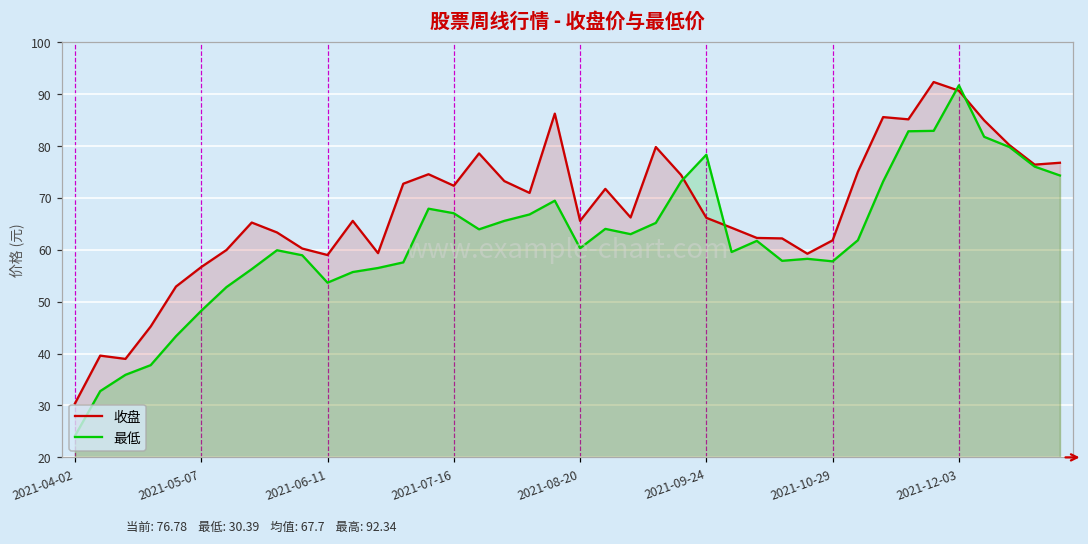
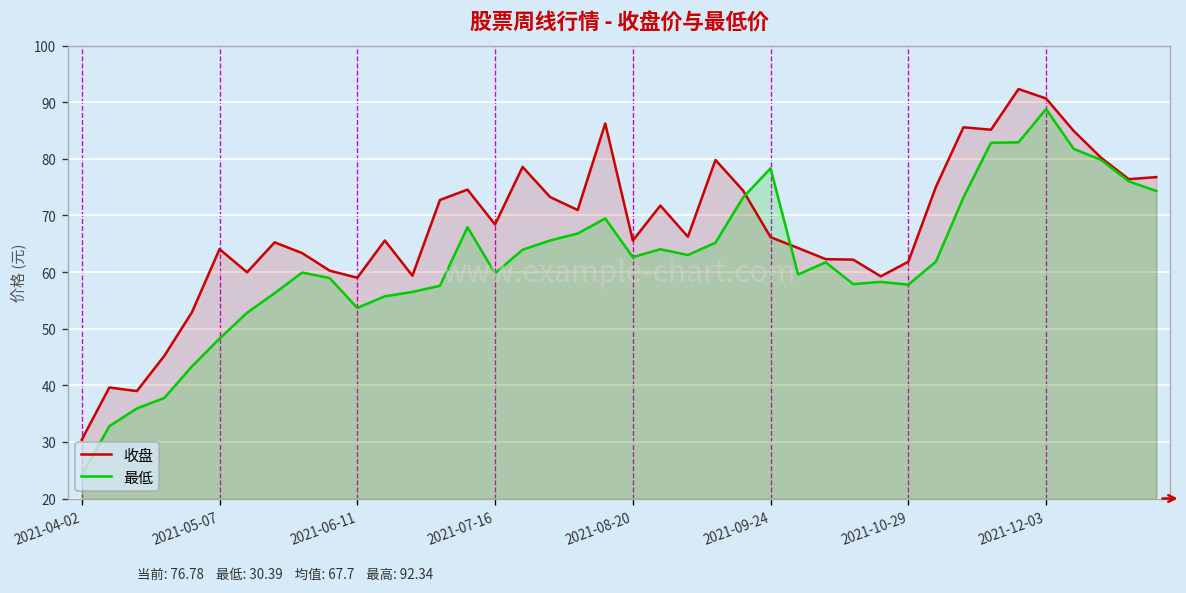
收盘, 2021-05-07: 57 -> 64
收盘, 2021-07-16: 72 -> 68
最低, 2021-07-16: 67 -> 60
最低, 2021-08-20: 60 -> 63
最低, 2021-12-03: 92 -> 89
